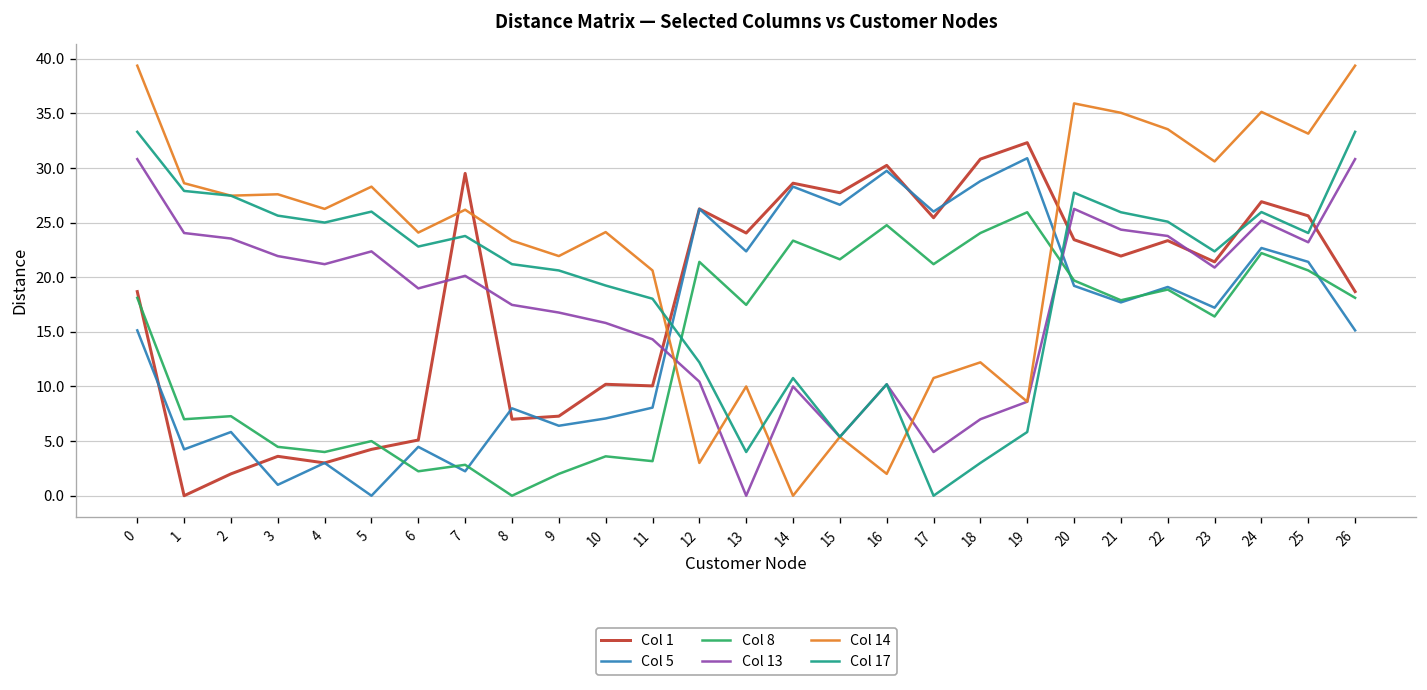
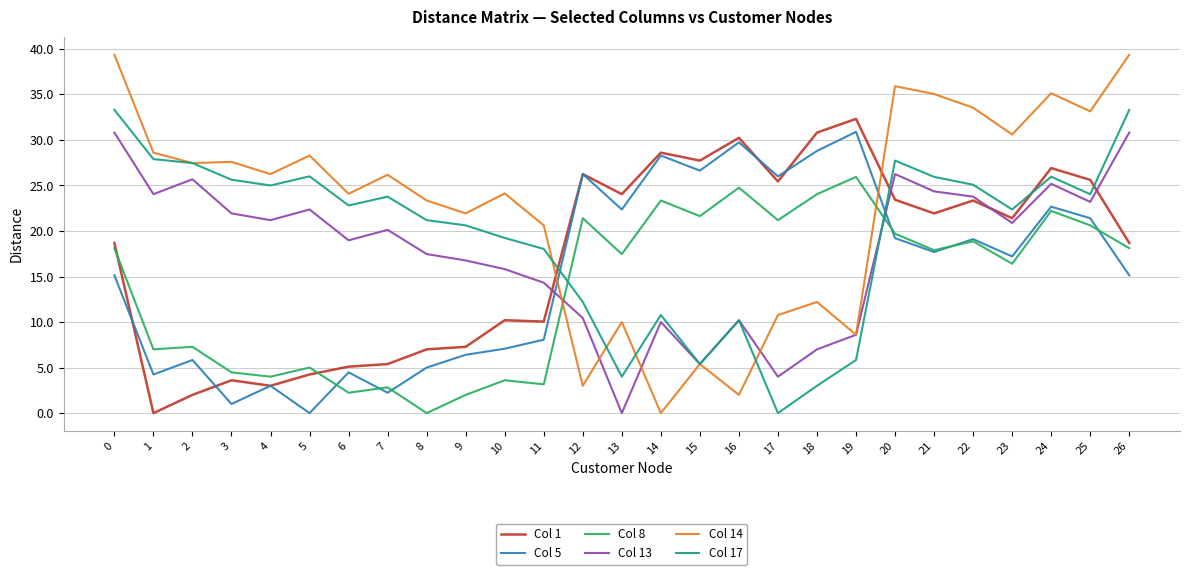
Col 13, 2: 24 -> 26
Col 1, 7: 29 -> 5
Col 5, 8: 8 -> 5
